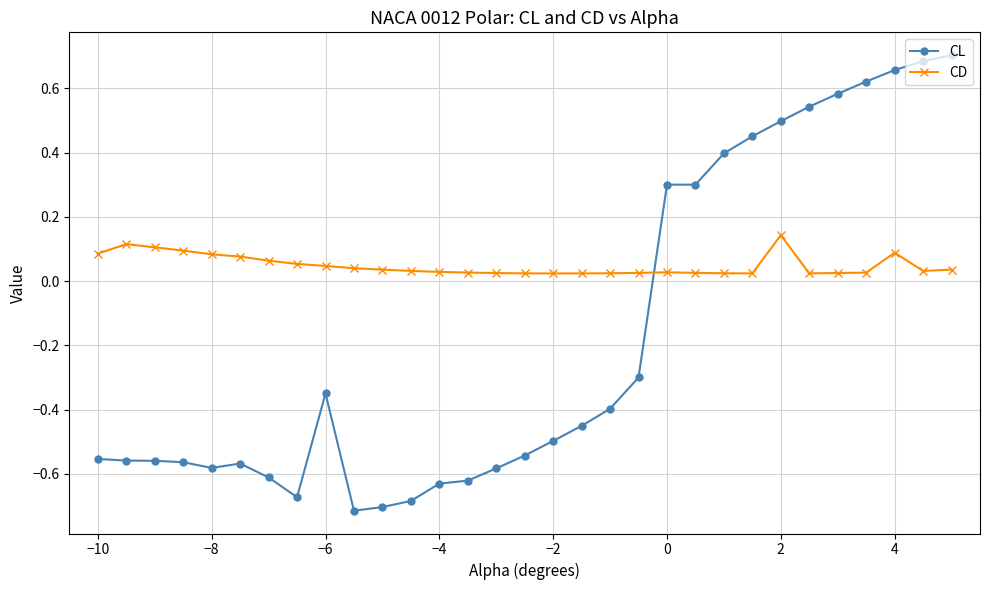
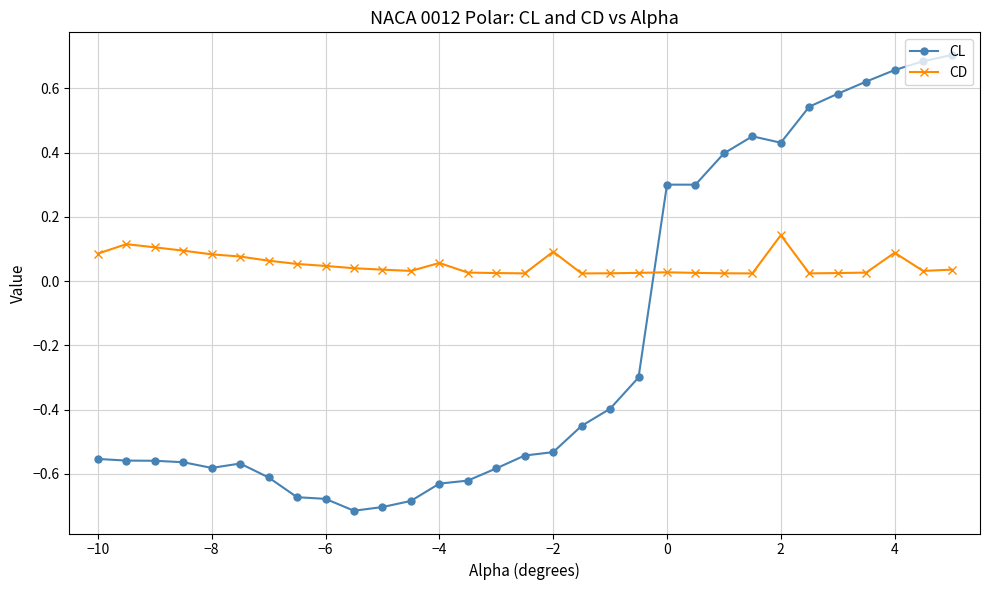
CL, −6: -0.35 -> -0.68
CD, −4: 0.03 -> 0.06
CL, −2: -0.50 -> -0.53
CD, −2: 0.02 -> 0.09
CL, 2: 0.50 -> 0.43
